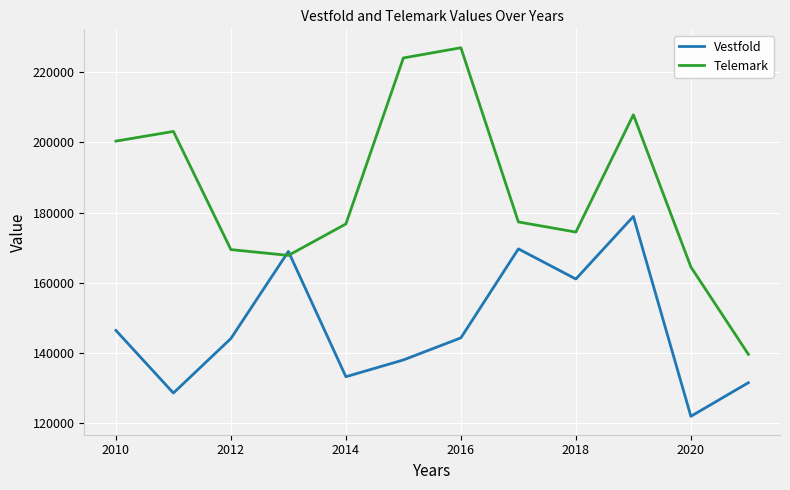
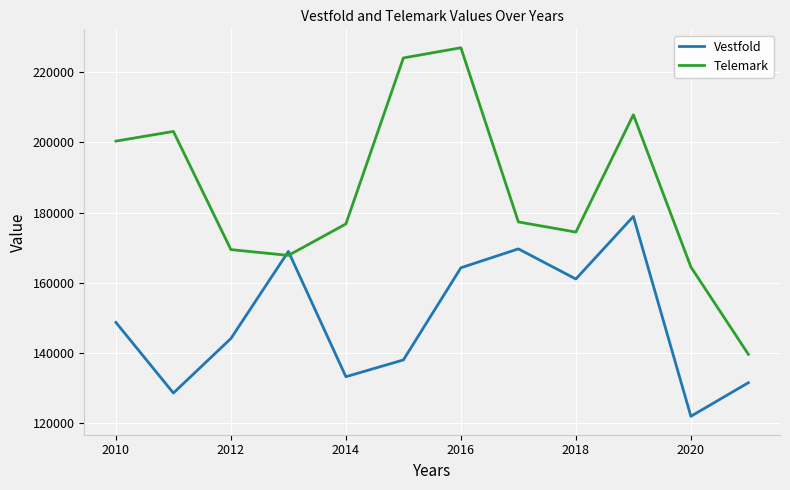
Vestfold, 2010: 146000 -> 149000
Vestfold, 2016: 144000 -> 164000
